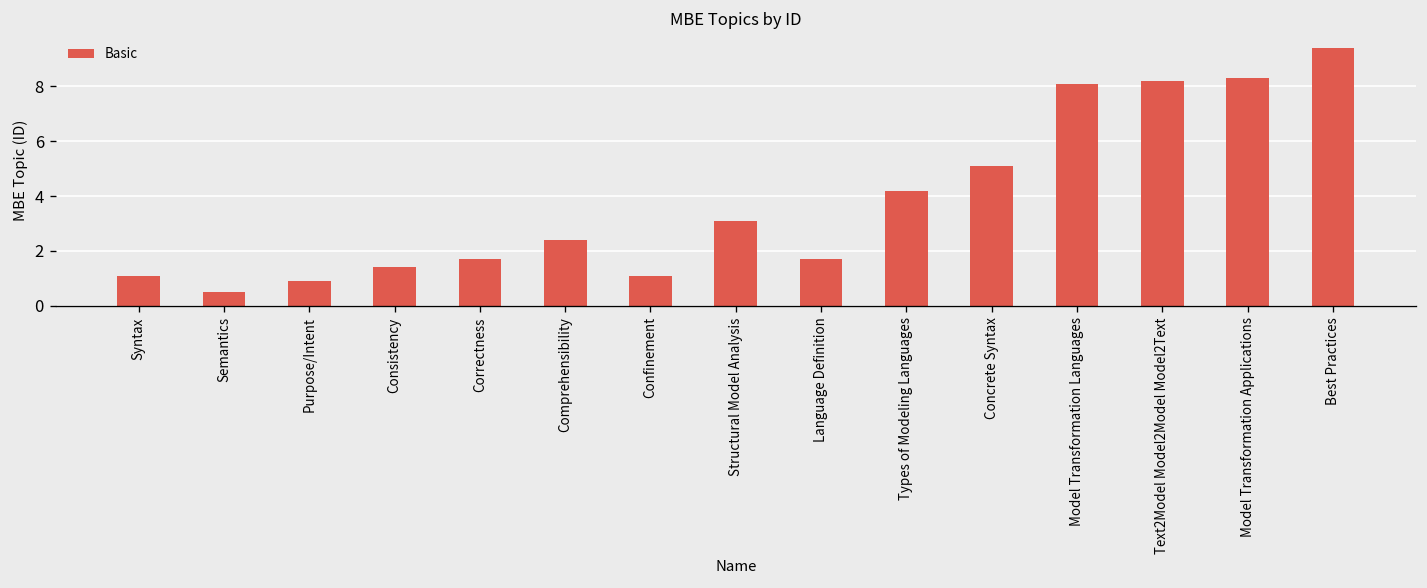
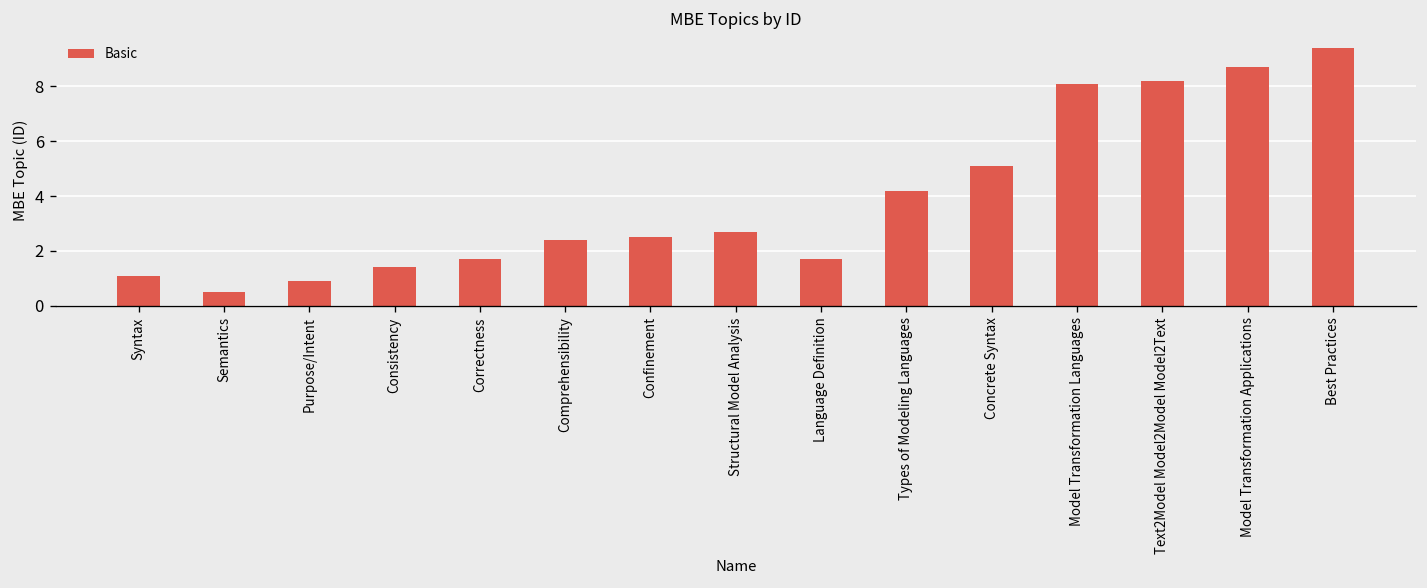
Confinement: 1.1 -> 2.5
Structural Model Analysis: 3.1 -> 2.7
Model Transformation Applications: 8.3 -> 8.7
